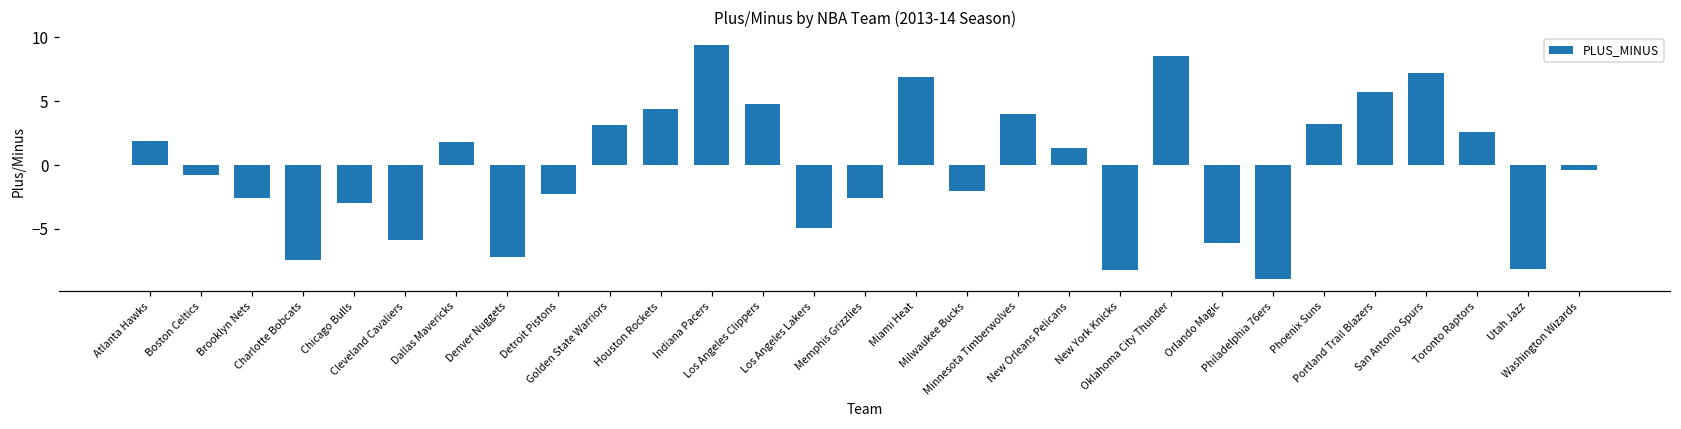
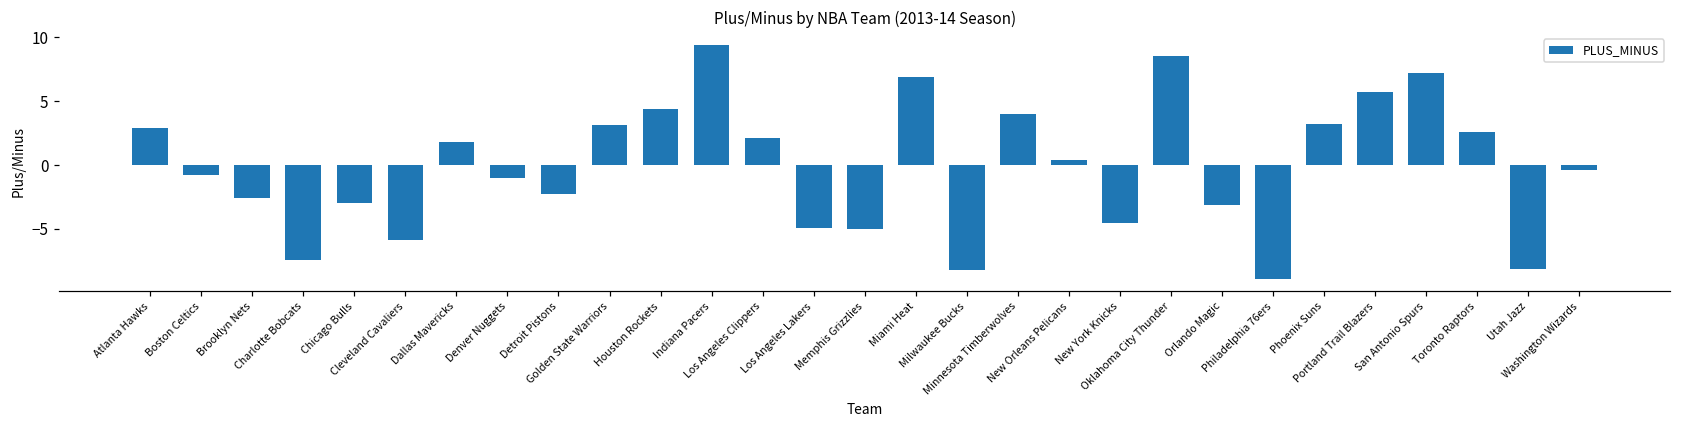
Atlanta Hawks: 1.9 -> 2.9
Denver Nuggets: -7.2 -> -1.0
Los Angeles Clippers: 4.8 -> 2.1
Memphis Grizzlies: -2.6 -> -5.0
Milwaukee Bucks: -2.0 -> -8.2
New Orleans Pelicans: 1.3 -> 0.4
New York Knicks: -8.2 -> -4.5
Orlando Magic: -6.1 -> -3.1
